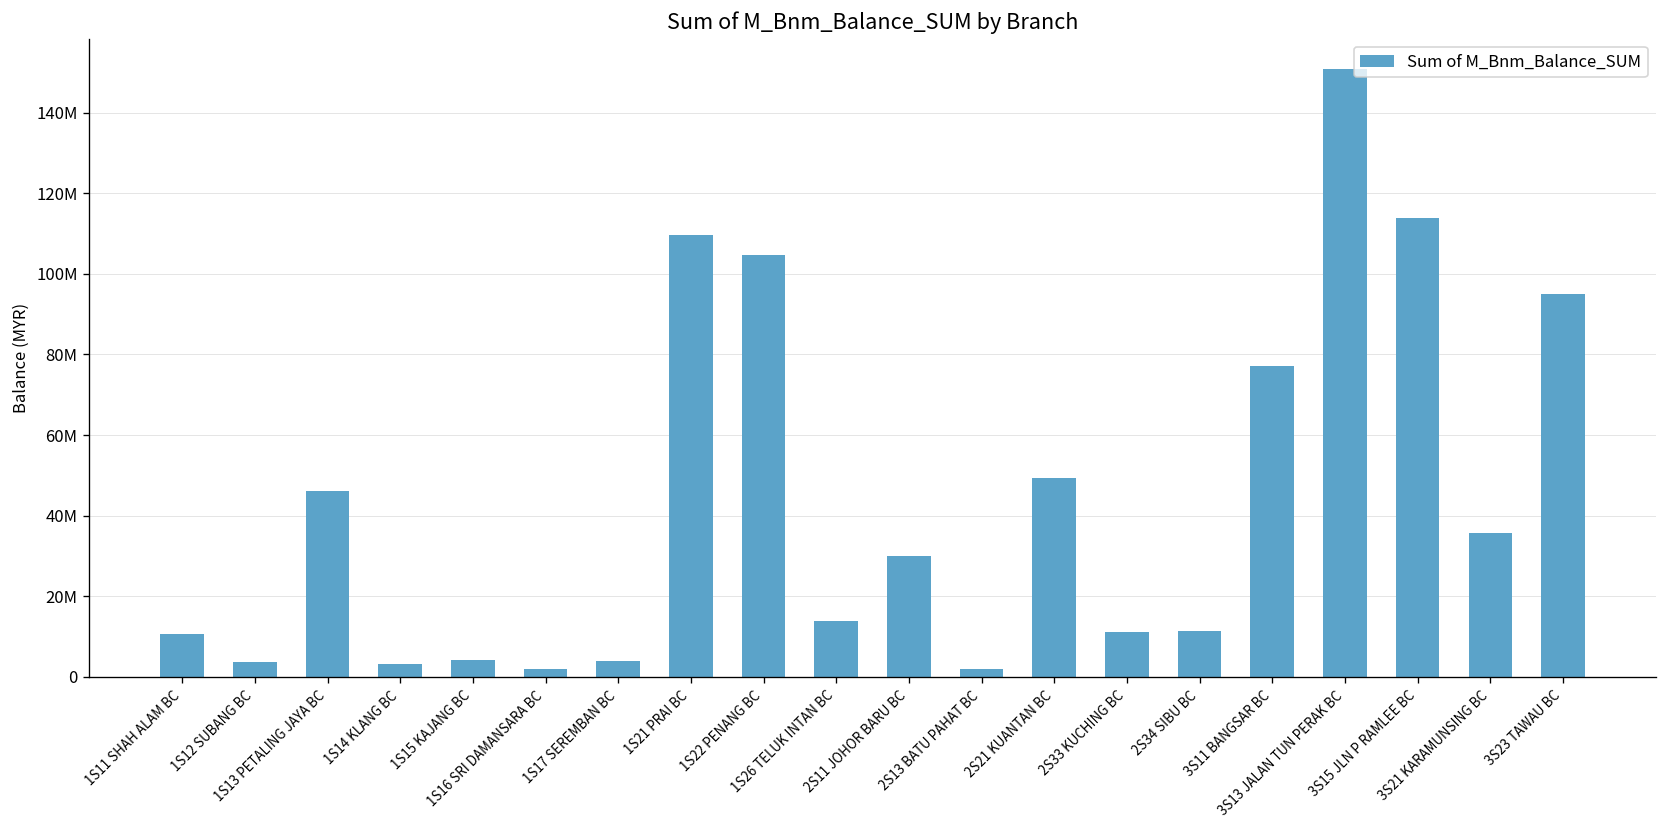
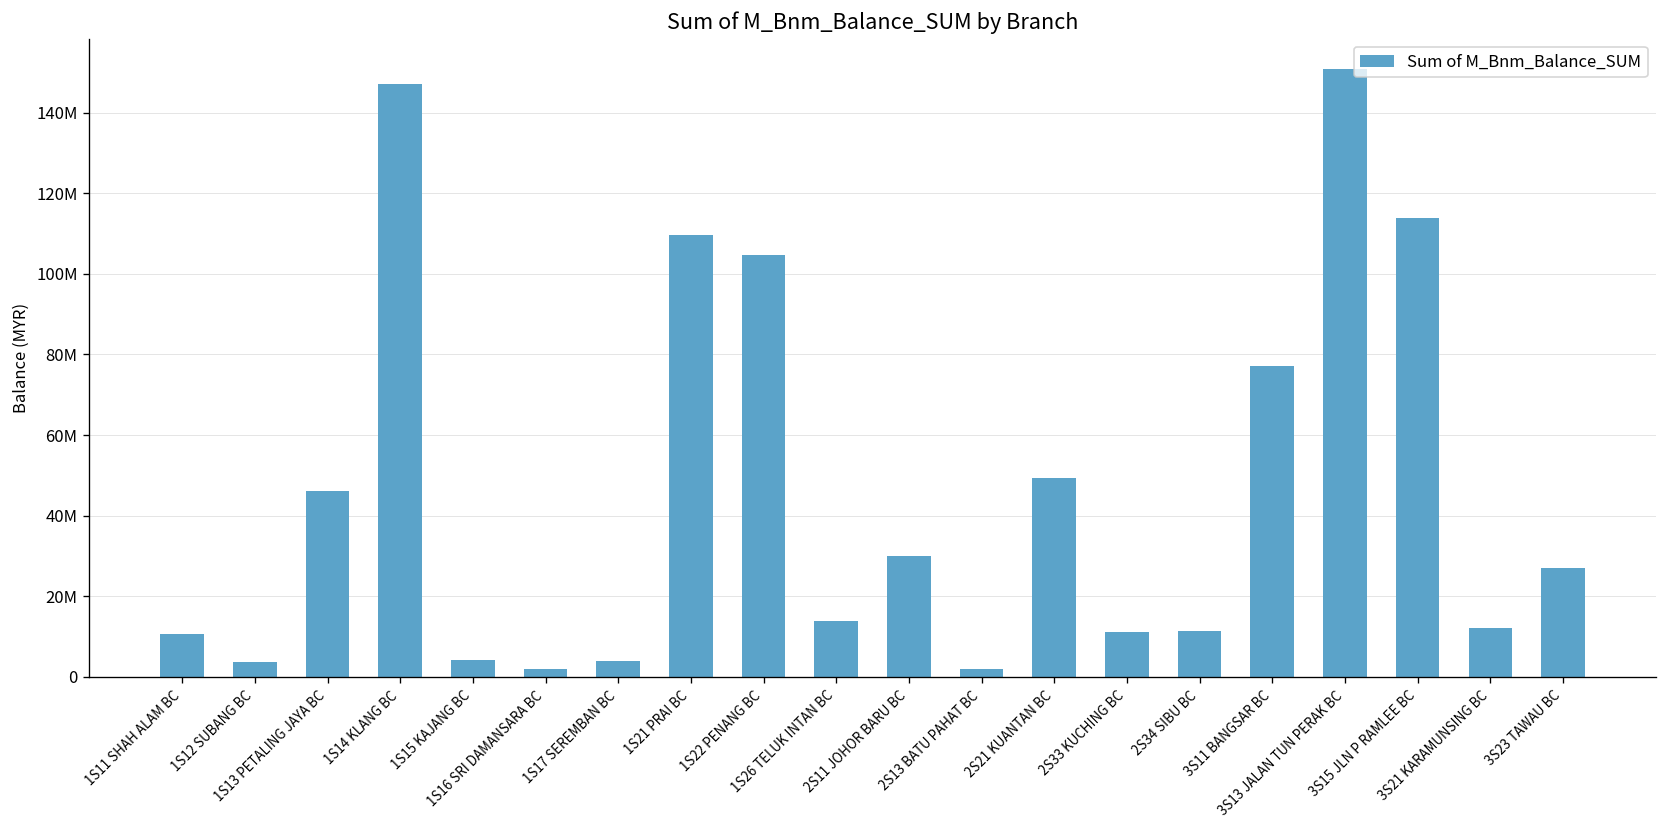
1S14 KLANG BC: 3000000 -> 147000000
3S21 KARAMUNSING BC: 36000000 -> 12000000
3S23 TAWAU BC: 95000000 -> 27000000
